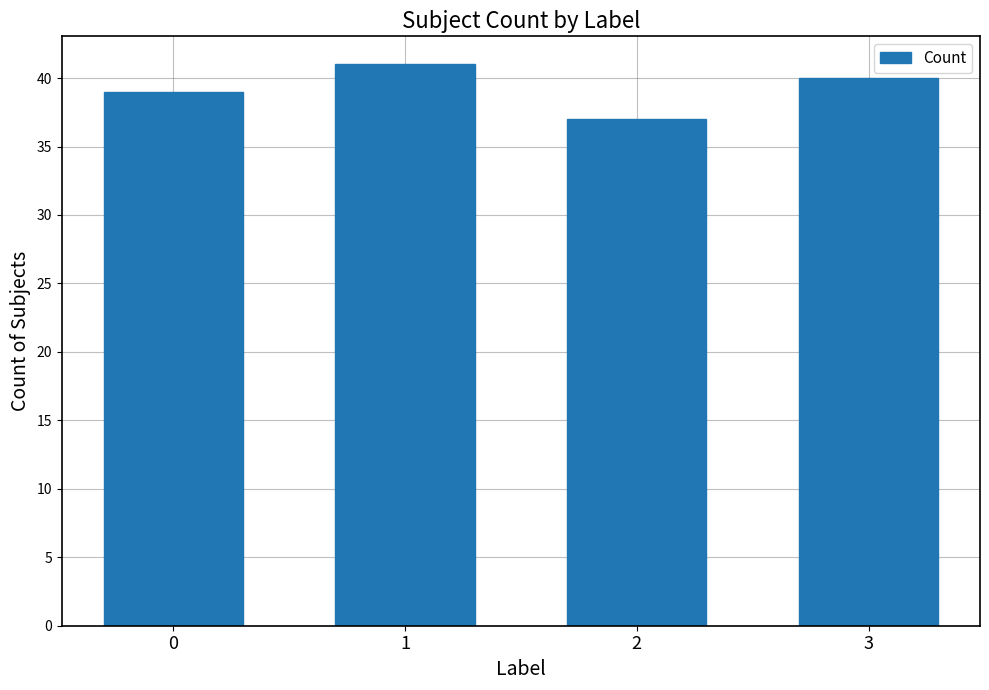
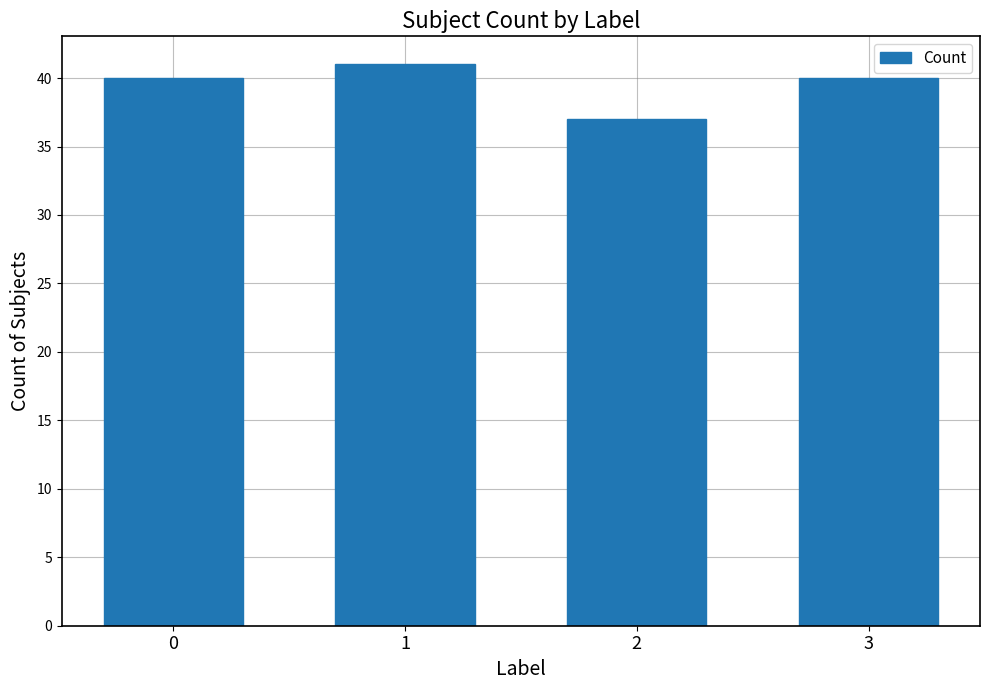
0: 39 -> 40
